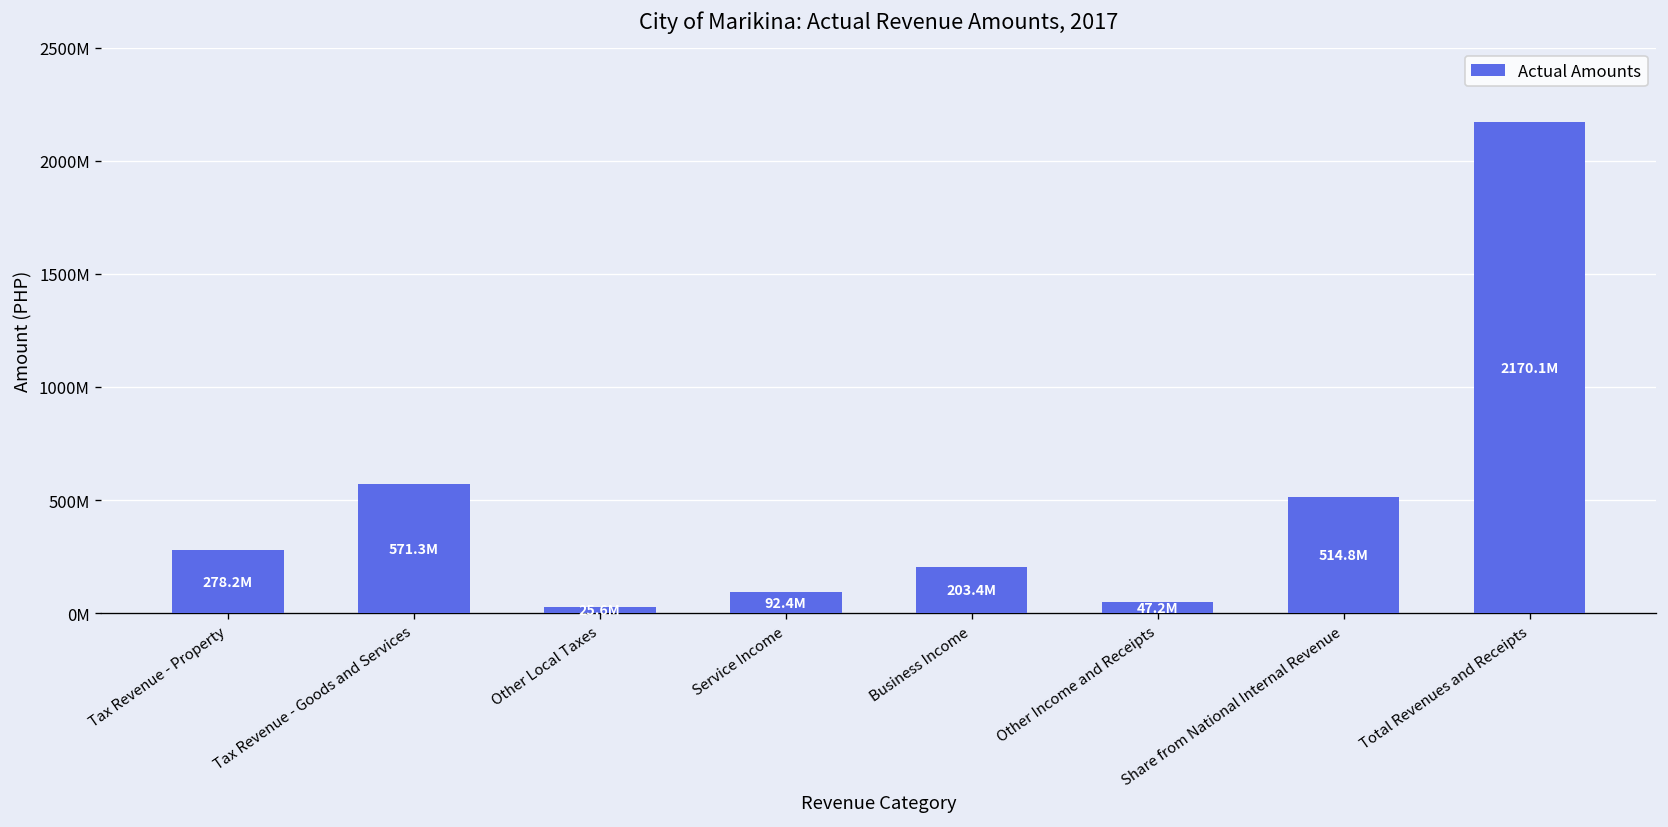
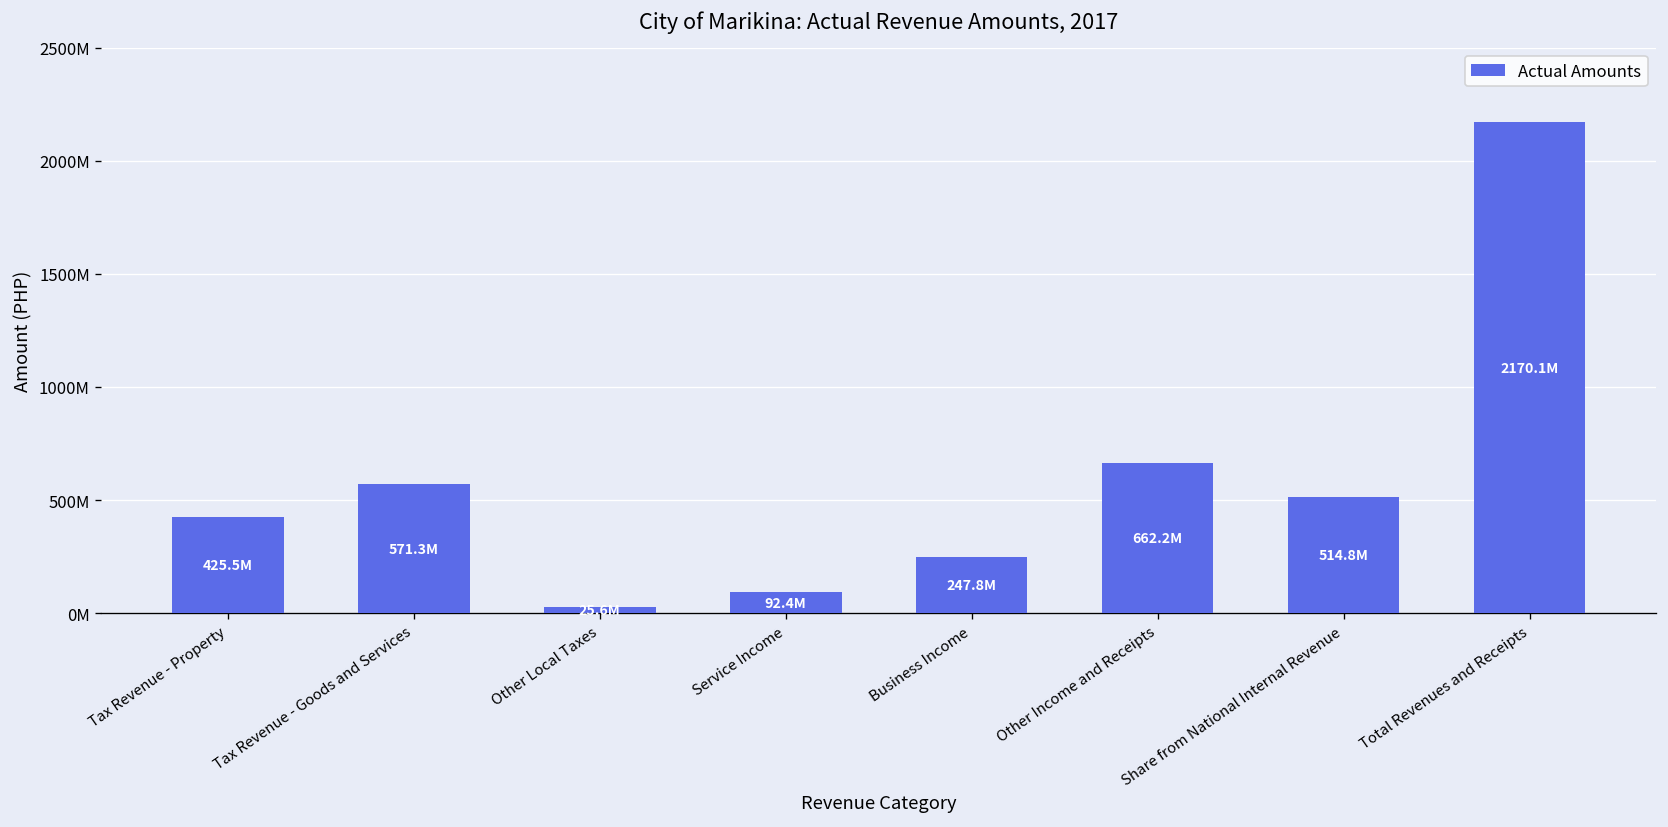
Tax Revenue - Property: 278.2M -> 425.5M
Business Income: 203.4M -> 247.8M
Other Income and Receipts: 47.2M -> 662.2M
